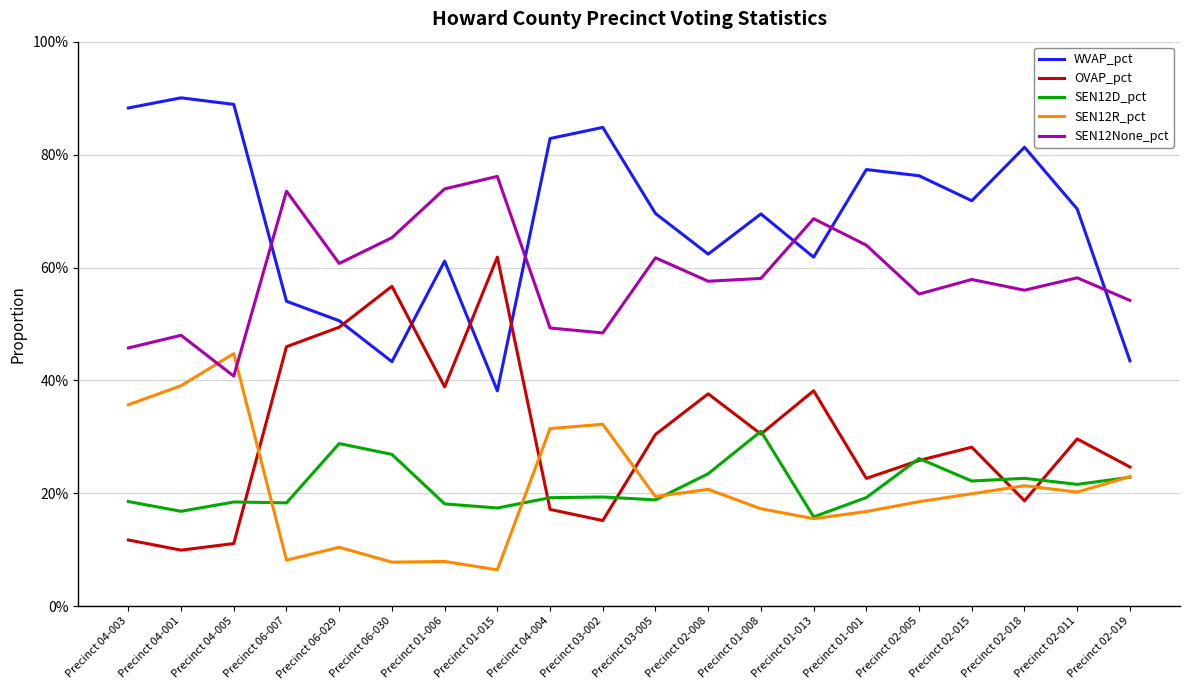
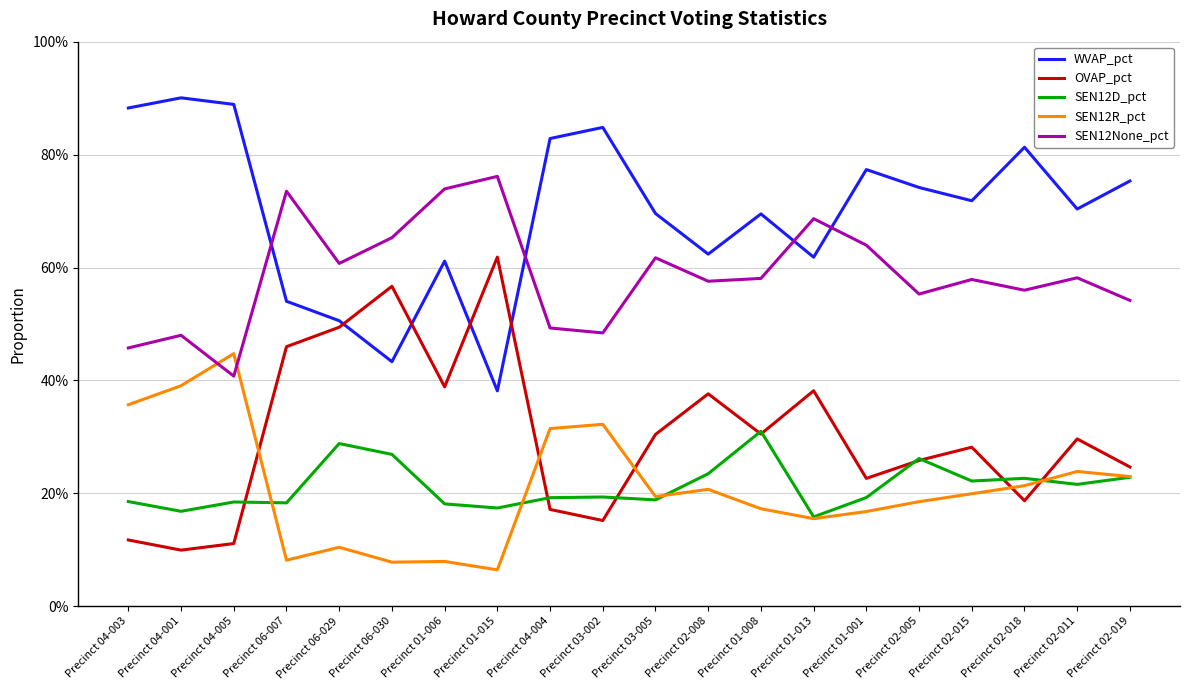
WVAP_pct, Precinct 02-005: 76% -> 74%
SEN12R_pct, Precinct 02-011: 20% -> 24%
WVAP_pct, Precinct 02-019: 43% -> 75%
